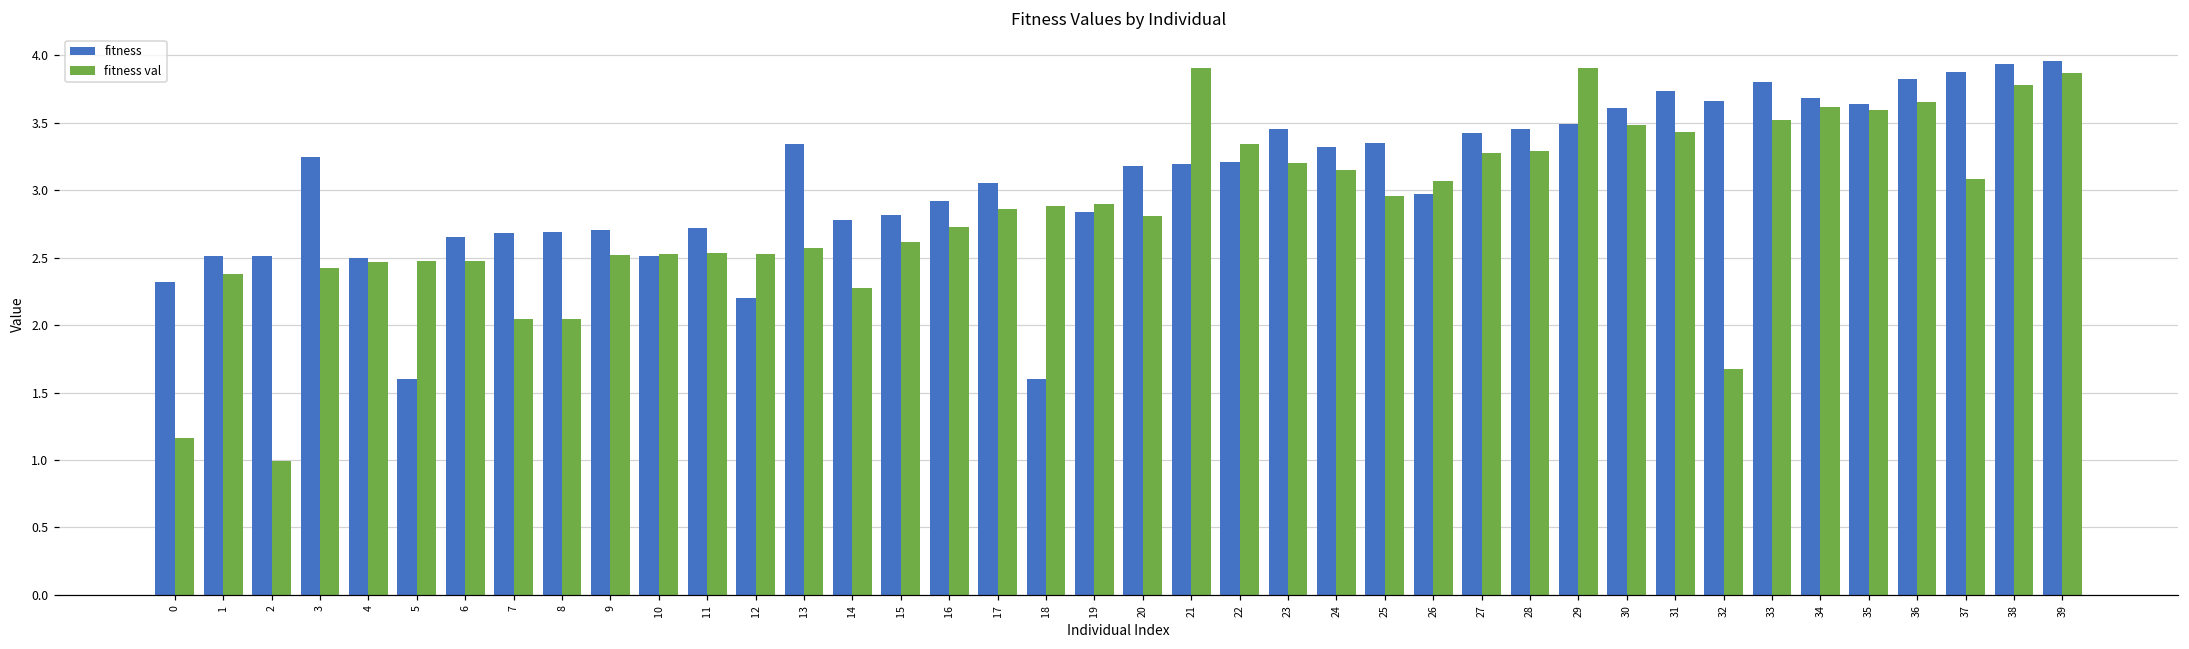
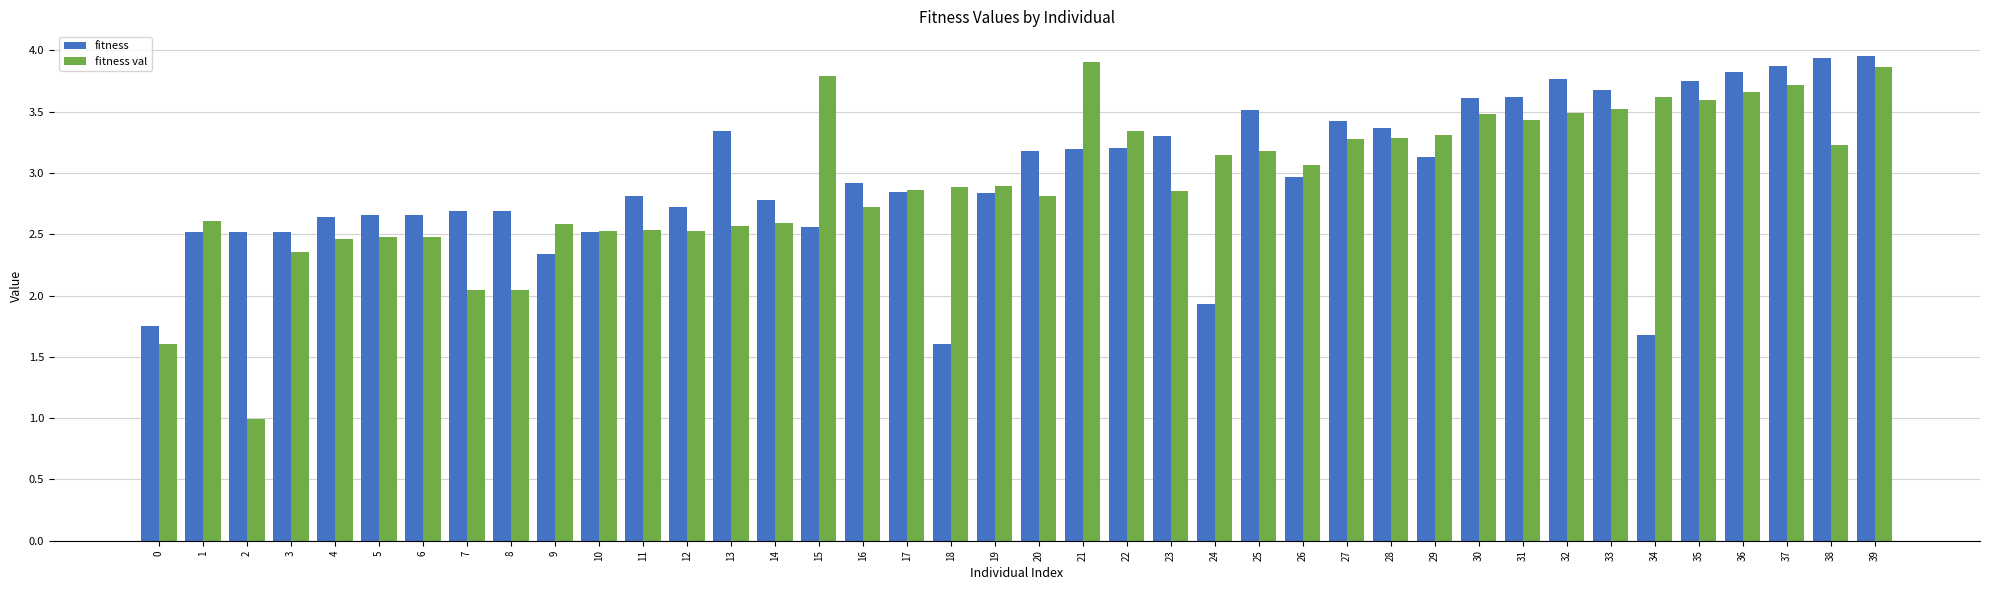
fitness, 0: 2.32 -> 1.75
fitness val, 0: 1.16 -> 1.60
fitness val, 1: 2.38 -> 2.61
fitness, 3: 3.25 -> 2.52
fitness val, 3: 2.43 -> 2.35
fitness, 4: 2.50 -> 2.64
fitness, 5: 1.60 -> 2.65
fitness, 9: 2.70 -> 2.34
fitness val, 9: 2.52 -> 2.58
fitness, 11: 2.72 -> 2.81
fitness, 12: 2.20 -> 2.73
fitness val, 14: 2.28 -> 2.60
fitness, 15: 2.81 -> 2.56
fitness val, 15: 2.62 -> 3.79
fitness, 17: 3.06 -> 2.84
fitness, 23: 3.46 -> 3.30
fitness val, 23: 3.20 -> 2.86
fitness, 24: 3.32 -> 1.93
fitness, 25: 3.35 -> 3.51
fitness val, 25: 2.96 -> 3.18
fitness, 28: 3.46 -> 3.36
fitness, 29: 3.49 -> 3.13
fitness val, 29: 3.91 -> 3.31
fitness, 31: 3.73 -> 3.62
fitness, 32: 3.66 -> 3.76
fitness val, 32: 1.67 -> 3.49
fitness, 33: 3.81 -> 3.68
fitness, 34: 3.68 -> 1.68
fitness, 35: 3.64 -> 3.75
fitness val, 37: 3.08 -> 3.72
fitness val, 38: 3.78 -> 3.23
